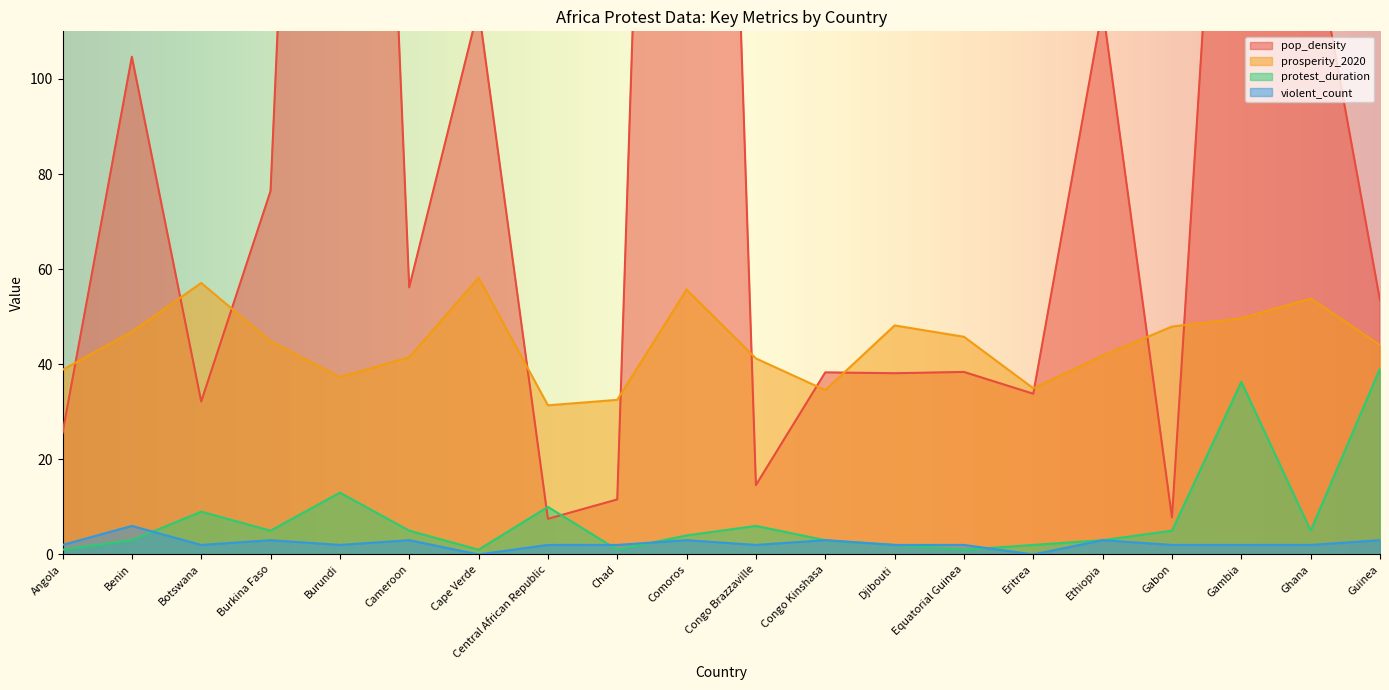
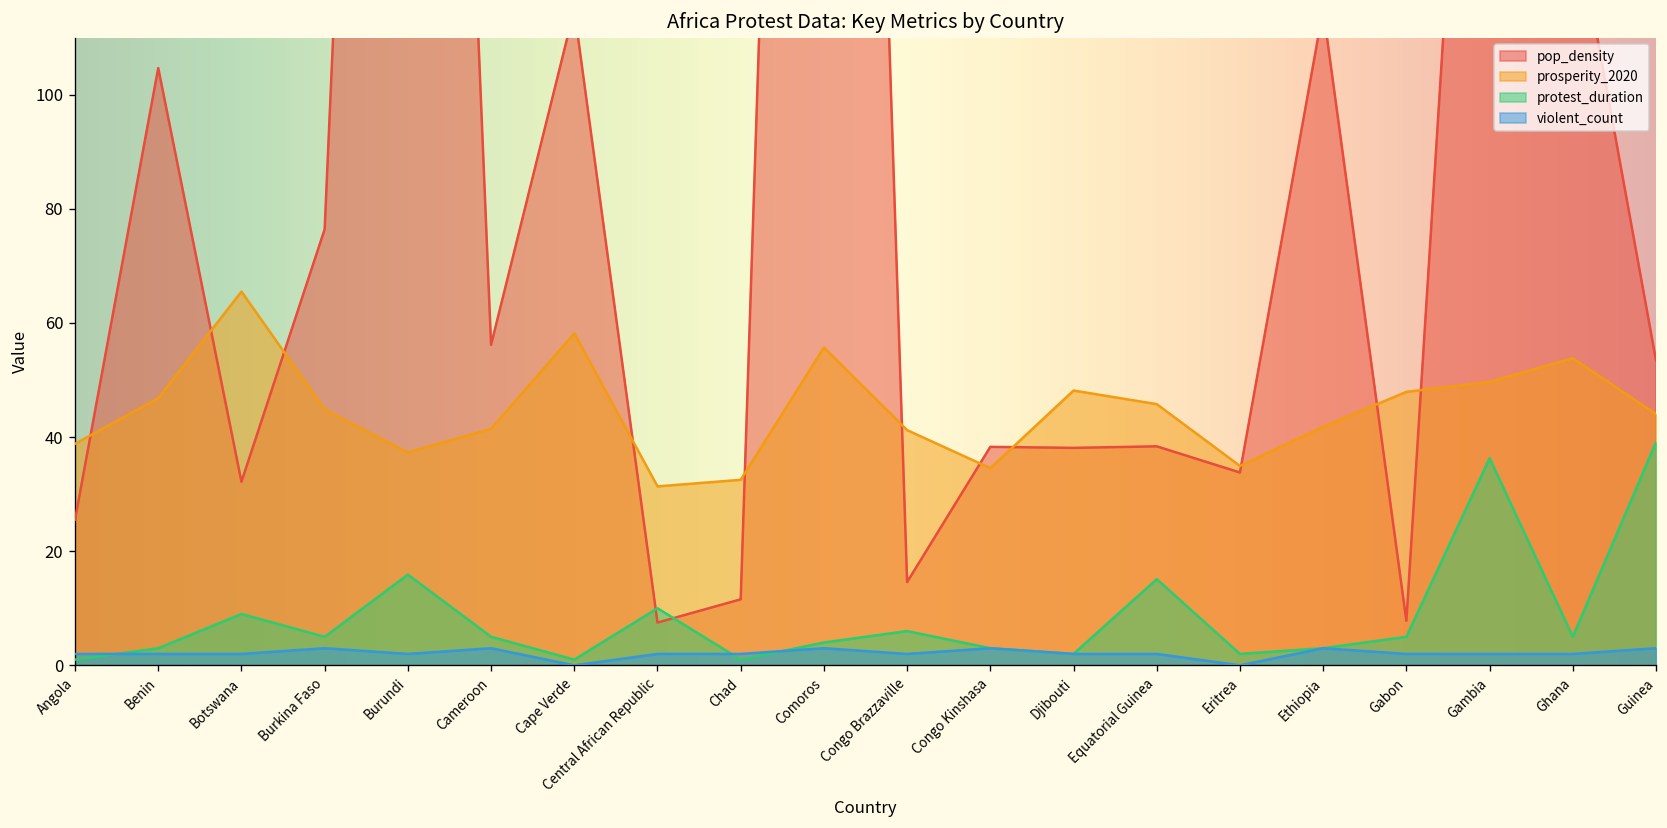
violent_count, Benin: 6 -> 2
prosperity_2020, Botswana: 57 -> 65
protest_duration, Burundi: 13 -> 16
protest_duration, Equatorial Guinea: 1 -> 15
